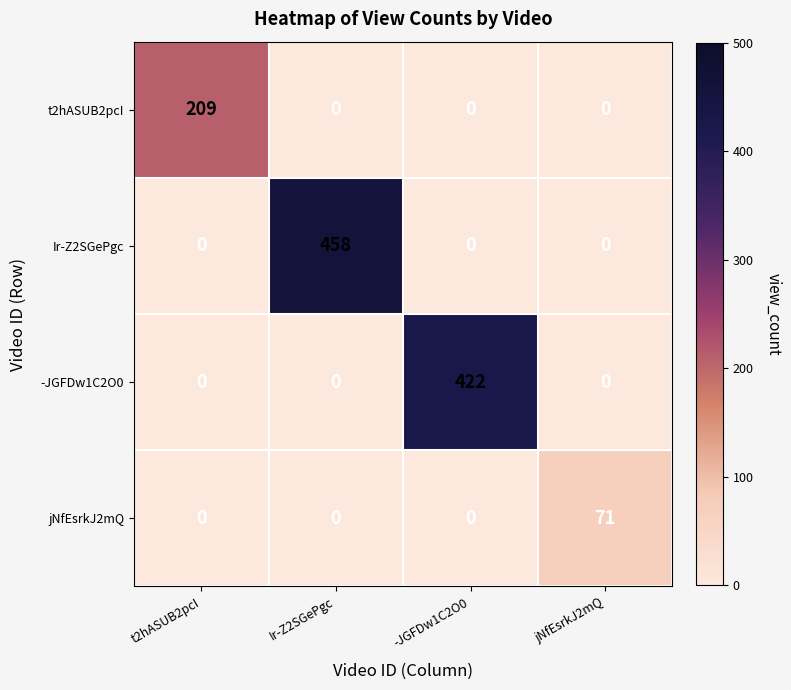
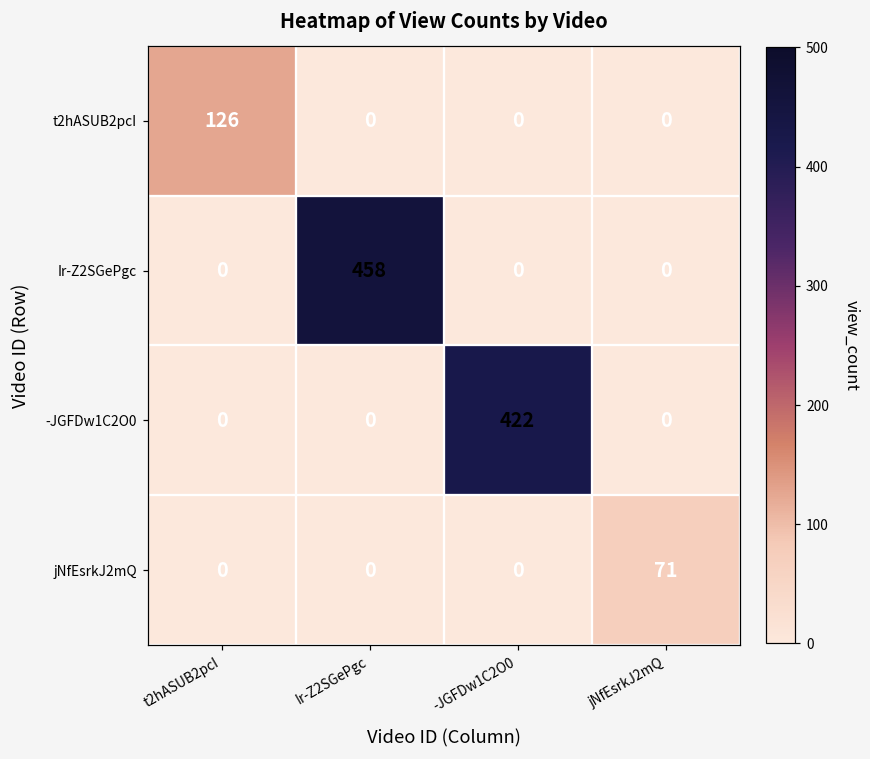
t2hASUB2pcI, t2hASUB2pcI: 209 -> 126
